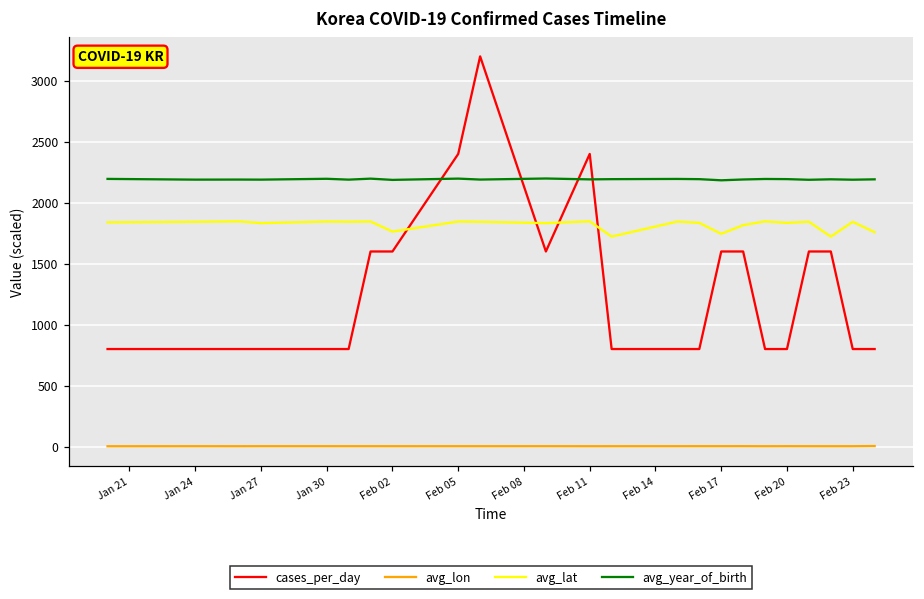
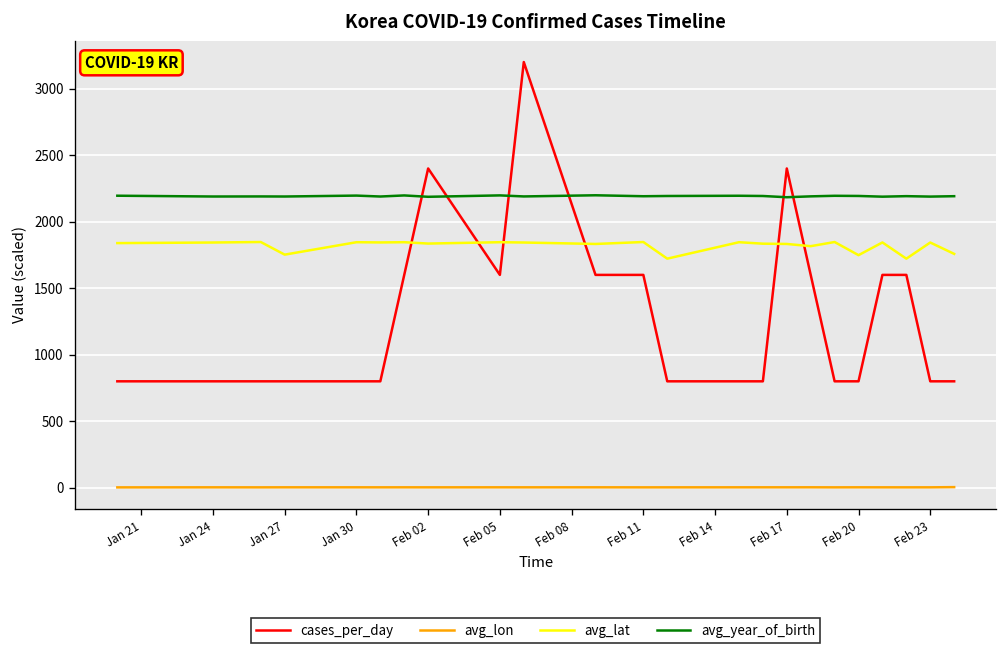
avg_lat, Jan 27: 1830 -> 1750
cases_per_day, Feb 02: 1600 -> 2400
avg_lat, Feb 02: 1760 -> 1840
cases_per_day, Feb 05: 2400 -> 1600
cases_per_day, Feb 11: 2400 -> 1600
cases_per_day, Feb 17: 1600 -> 2400
avg_lat, Feb 17: 1740 -> 1830
avg_lat, Feb 20: 1830 -> 1750
